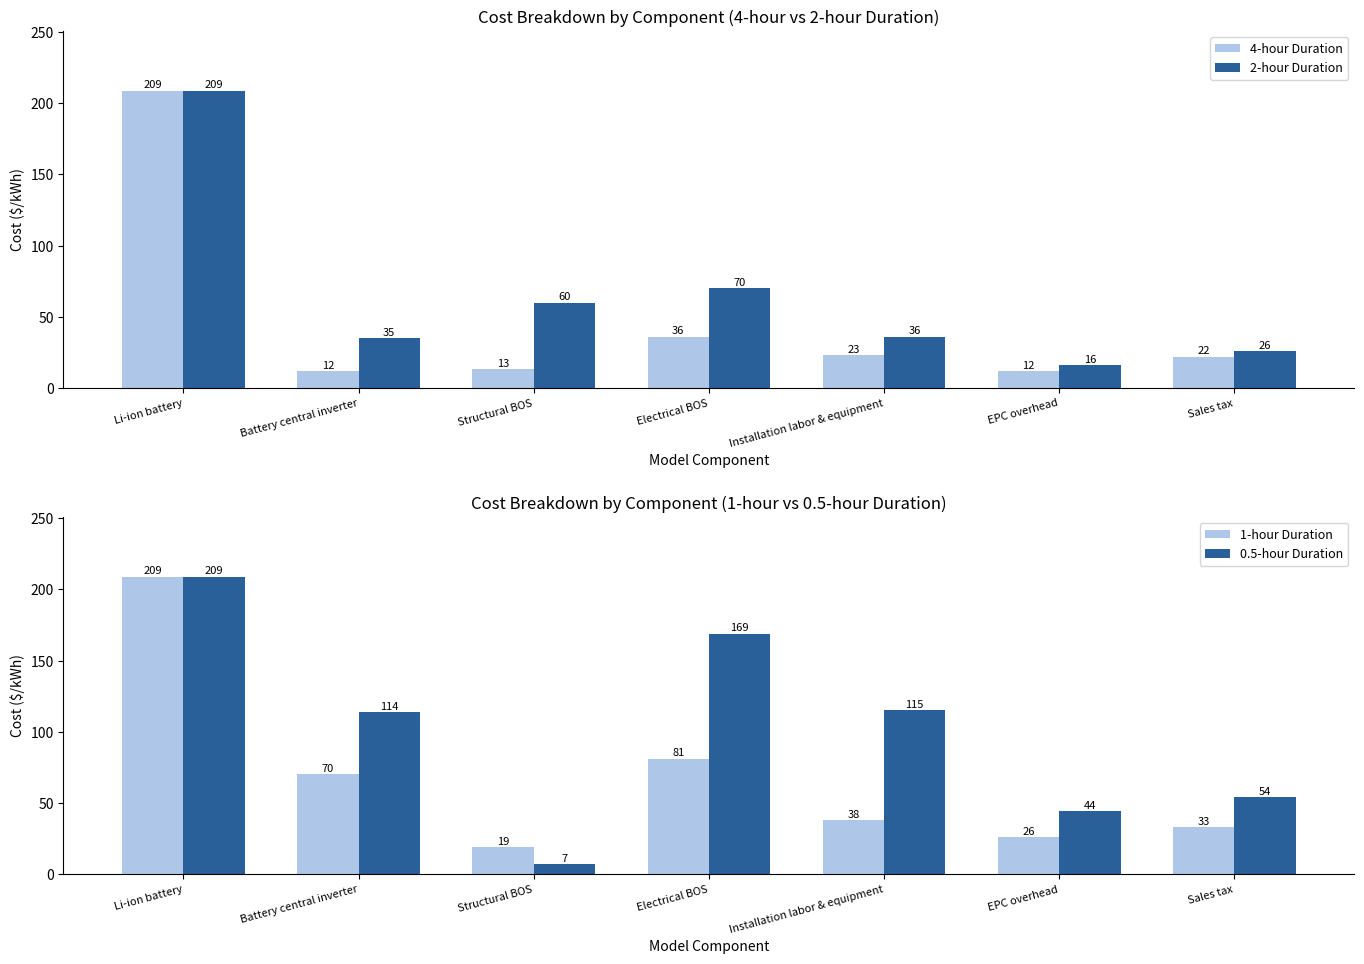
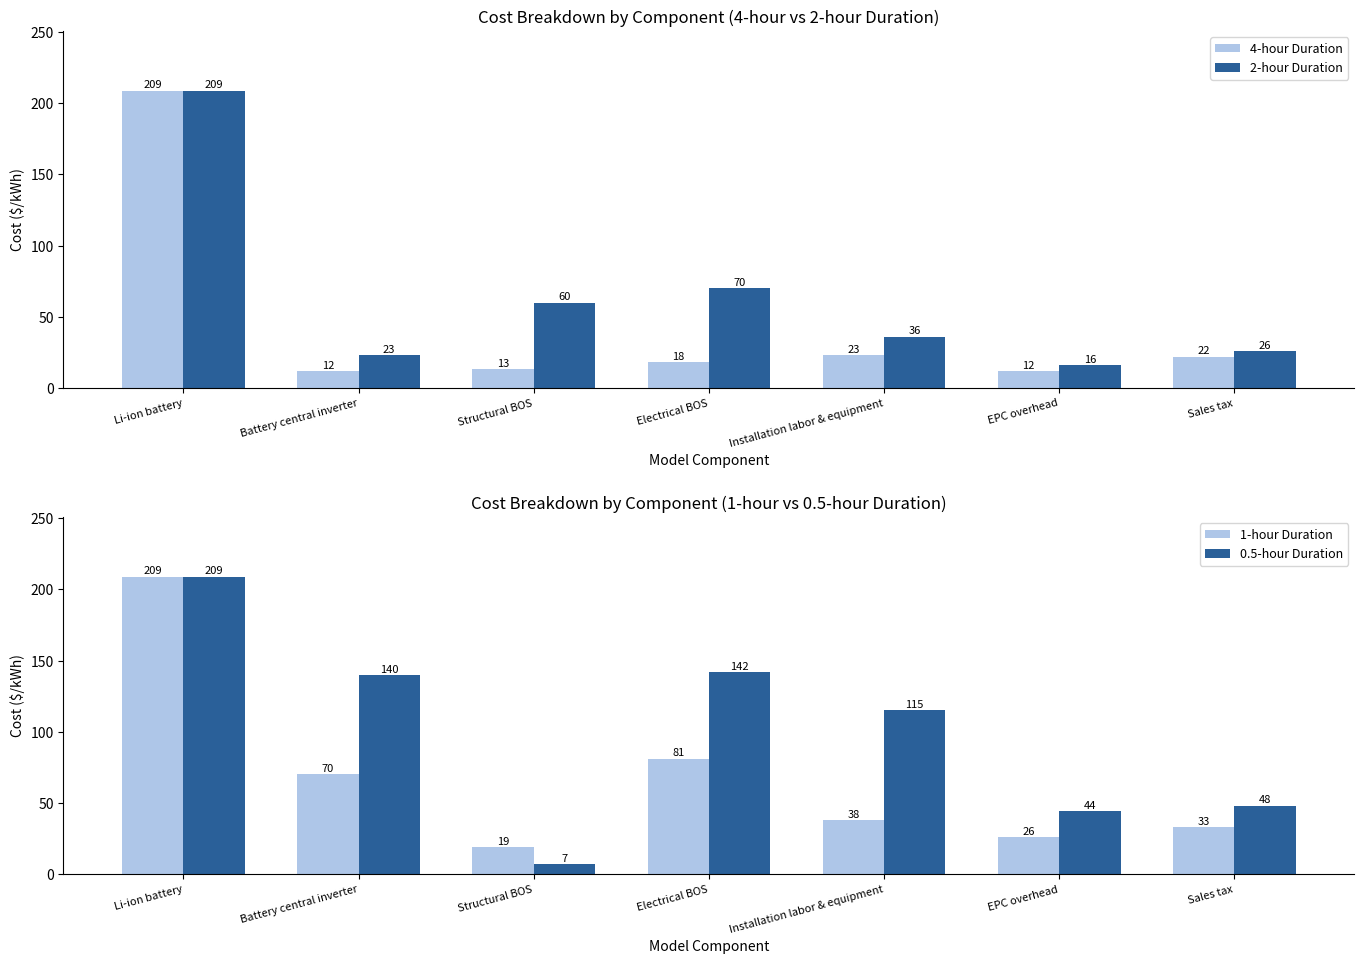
Cost Breakdown by Component (4-hour vs 2-hour Duration), 2-hour Duration, Battery central inverter: 35 -> 23
Cost Breakdown by Component (4-hour vs 2-hour Duration), 4-hour Duration, Electrical BOS: 36 -> 18
Cost Breakdown by Component (1-hour vs 0.5-hour Duration), 0.5-hour Duration, Battery central inverter: 114 -> 140
Cost Breakdown by Component (1-hour vs 0.5-hour Duration), 0.5-hour Duration, Electrical BOS: 169 -> 142
Cost Breakdown by Component (1-hour vs 0.5-hour Duration), 0.5-hour Duration, Sales tax: 54 -> 48
